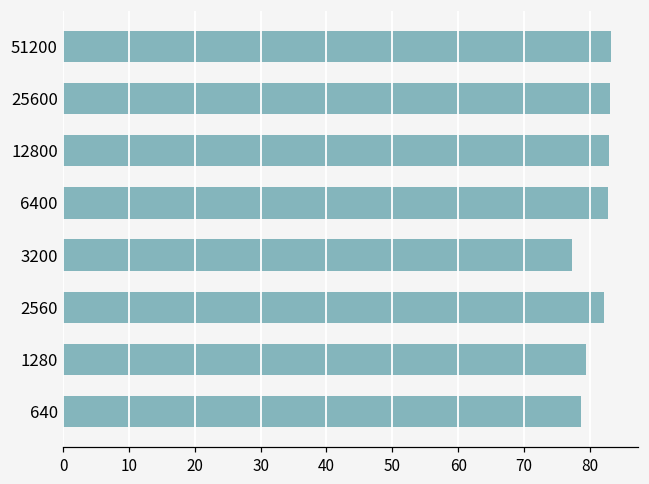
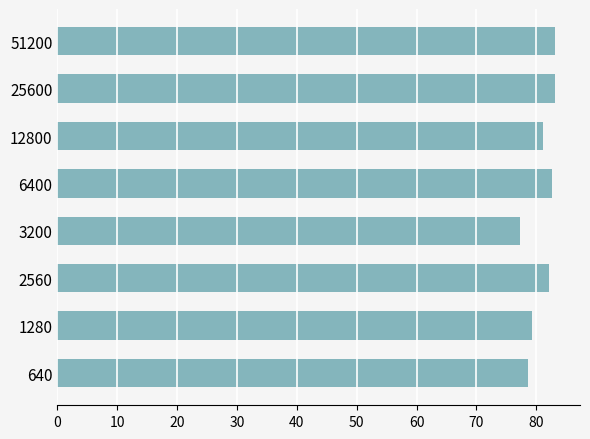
12800: 83 -> 81
